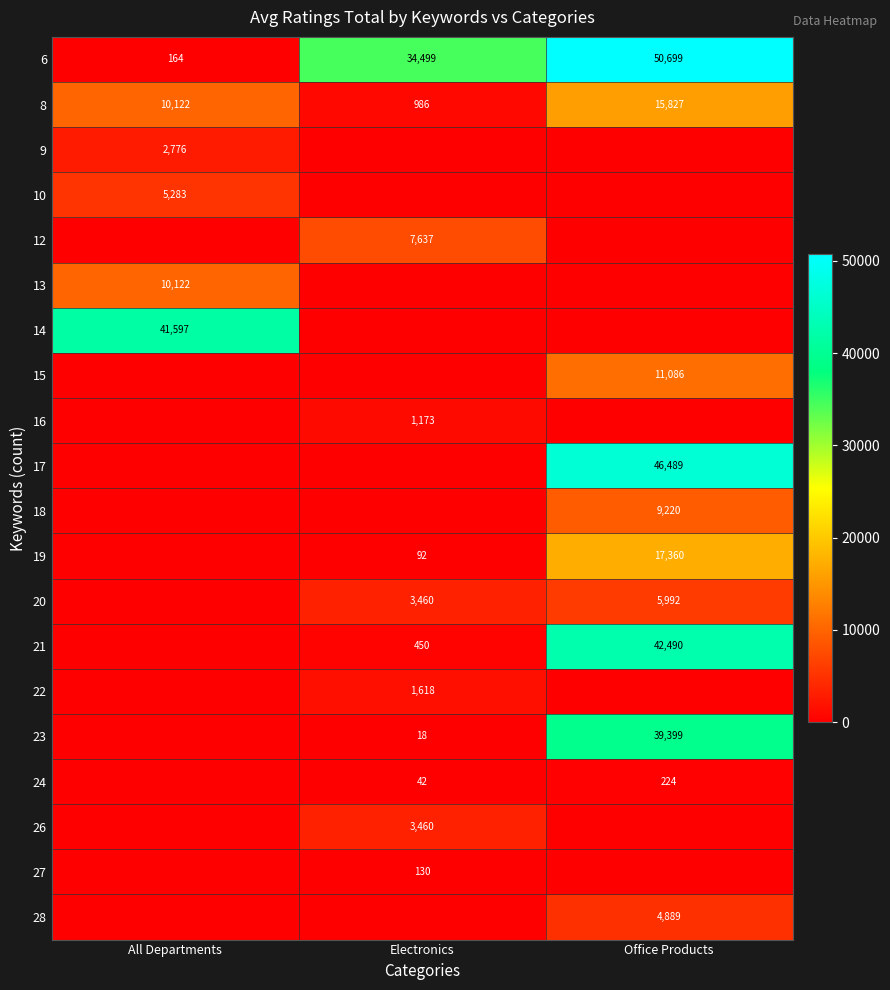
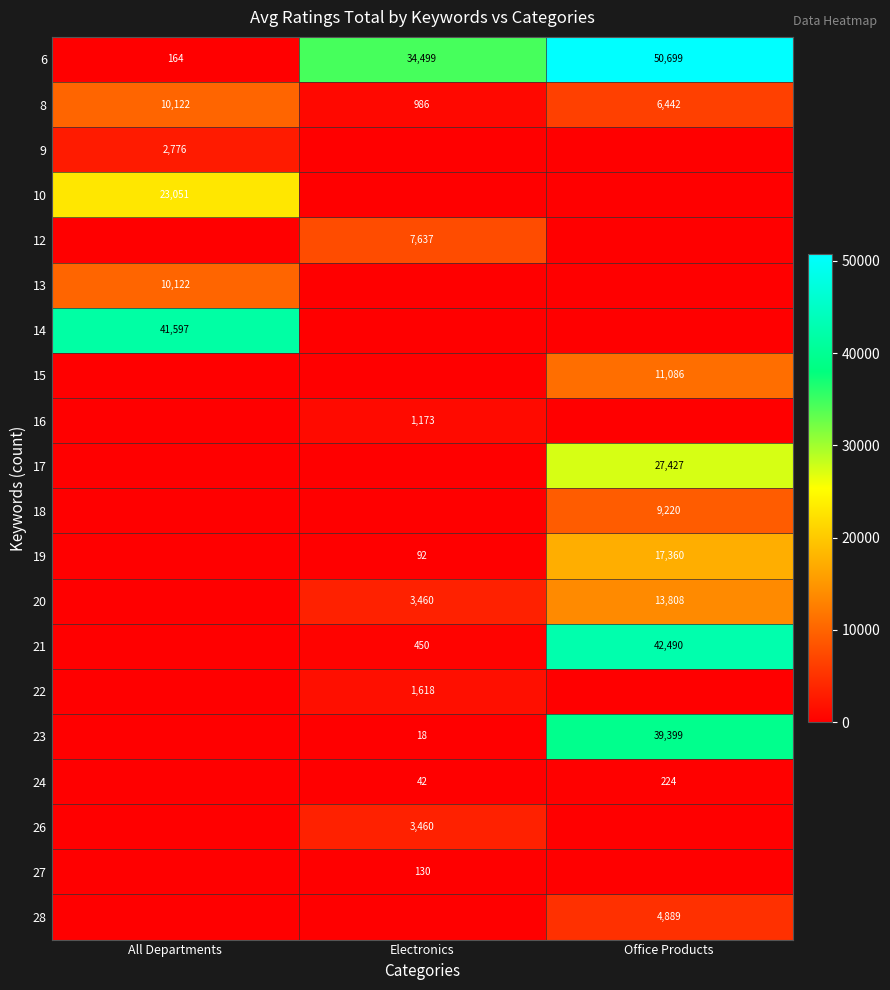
8, Office Products: 15,827 -> 6,442
10, All Departments: 5,283 -> 23,051
17, Office Products: 46,489 -> 27,427
20, Office Products: 5,992 -> 13,808
